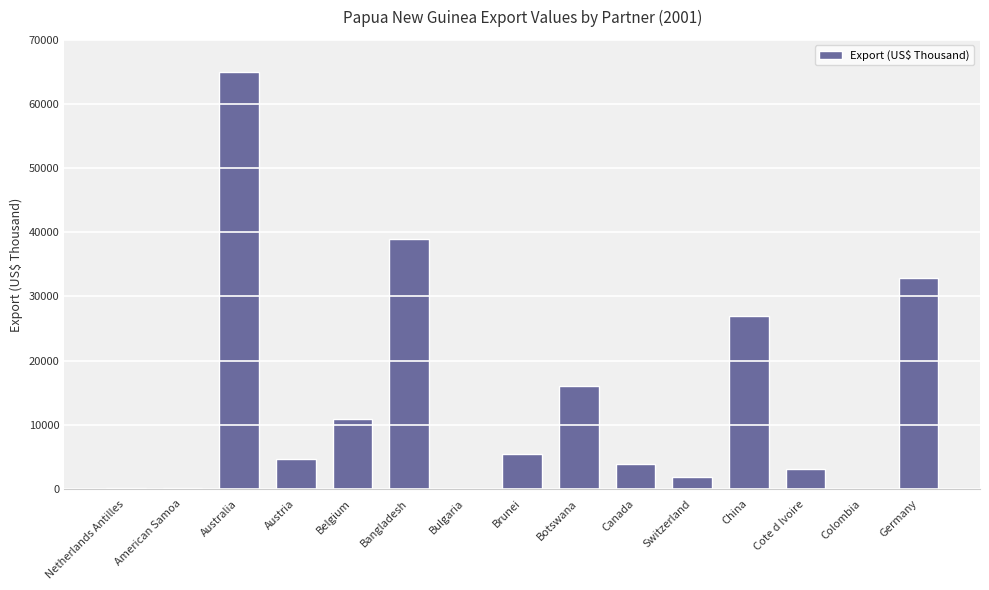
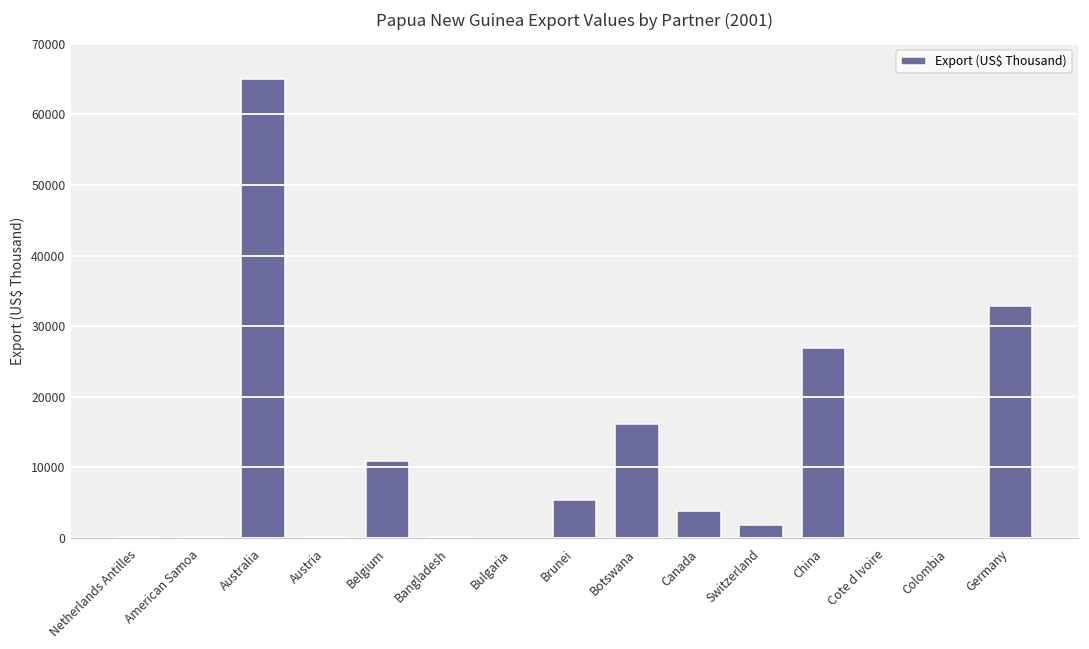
Austria: 5000 -> 0
Bangladesh: 39000 -> 0
Cote d Ivoire: 3000 -> 0
